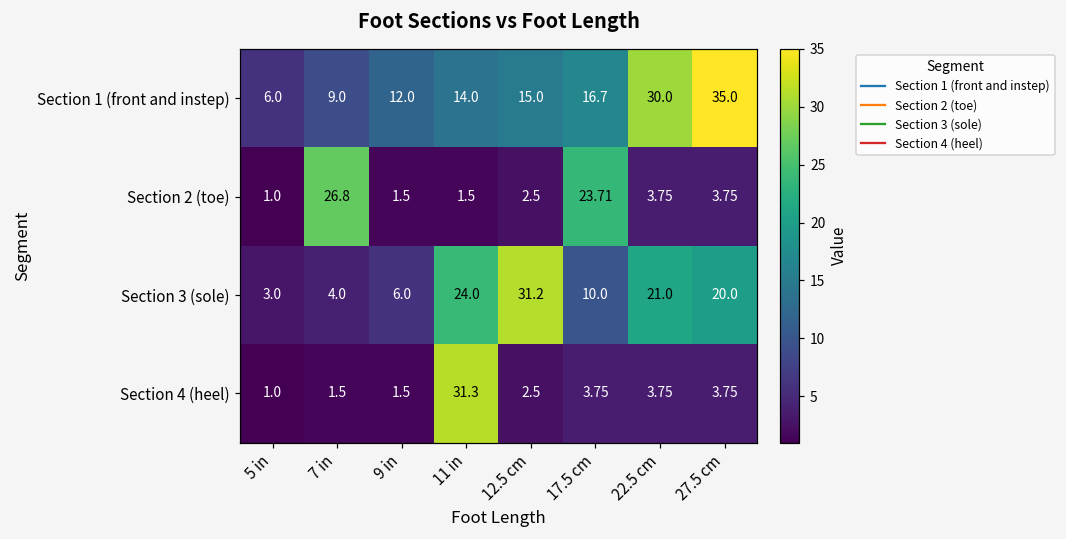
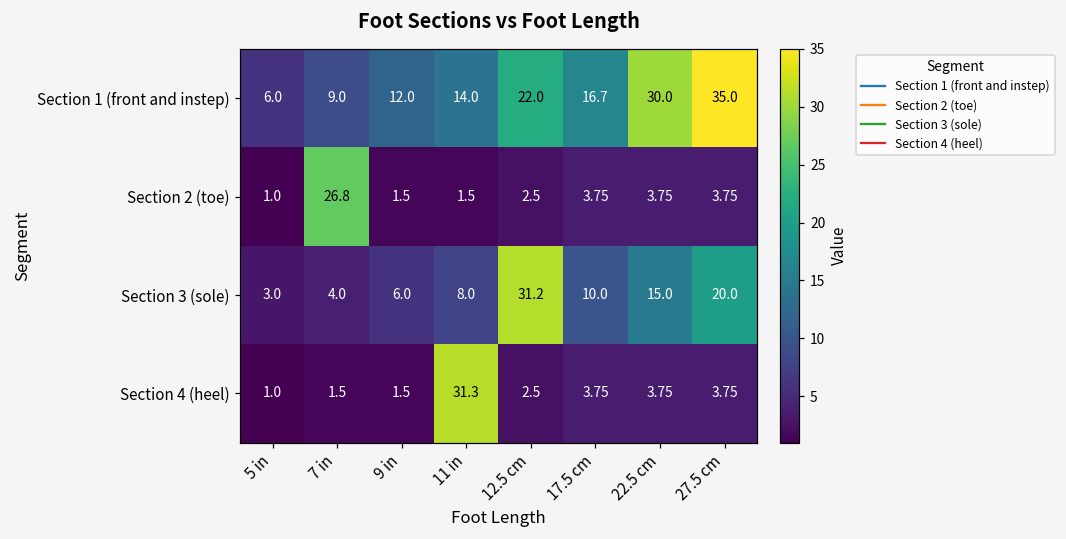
Section 1 (front and instep), 12.5 cm: 15.0 -> 22.0
Section 2 (toe), 17.5 cm: 23.71 -> 3.75
Section 3 (sole), 11 in: 24.0 -> 8.0
Section 3 (sole), 22.5 cm: 21.0 -> 15.0
